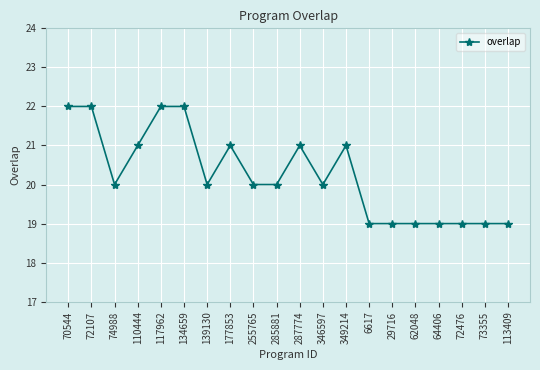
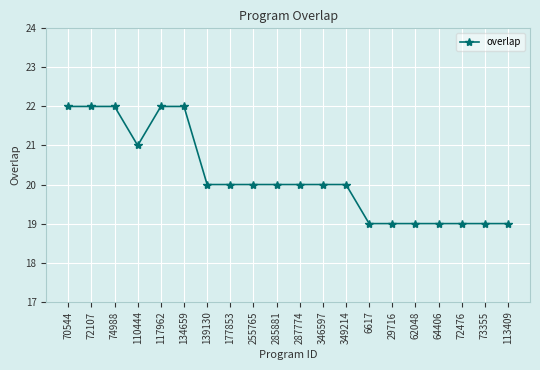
74988: 20 -> 22
177853: 21 -> 20
287774: 21 -> 20
349214: 21 -> 20
